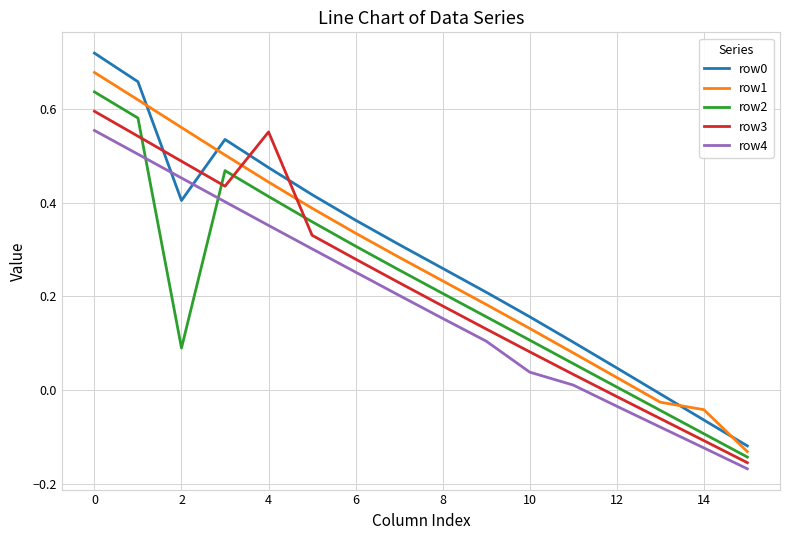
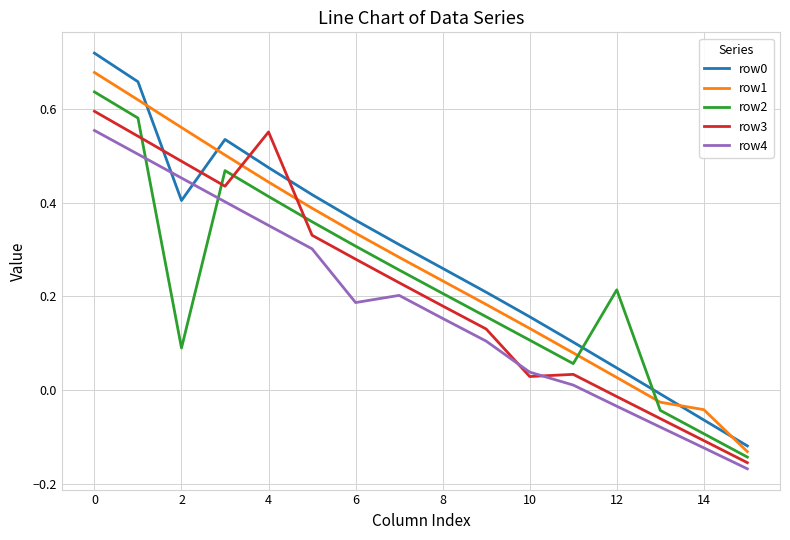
row4, 6: 0.25 -> 0.19
row3, 10: 0.08 -> 0.03
row2, 12: 0.01 -> 0.21
